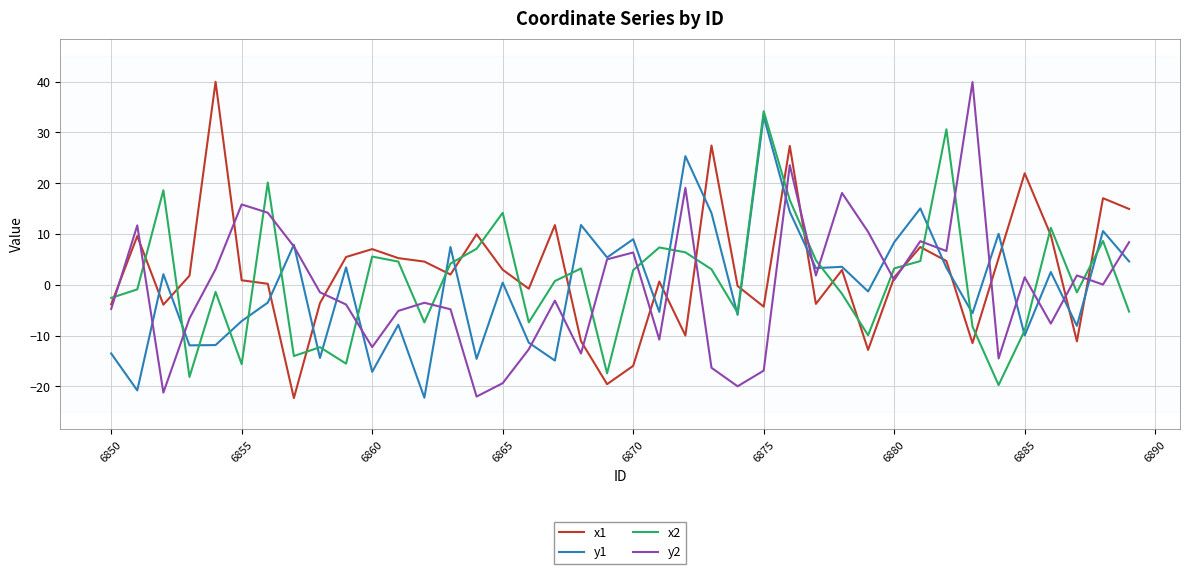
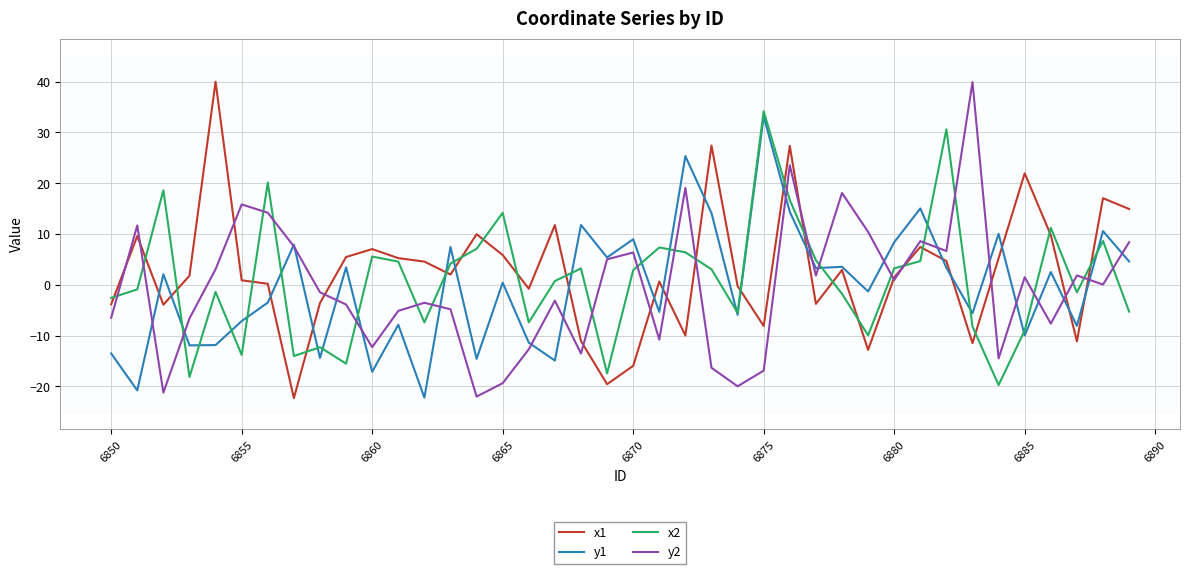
y2, 6850: -5 -> -7
x2, 6855: -16 -> -14
x1, 6865: 3 -> 6
x1, 6875: -4 -> -8
